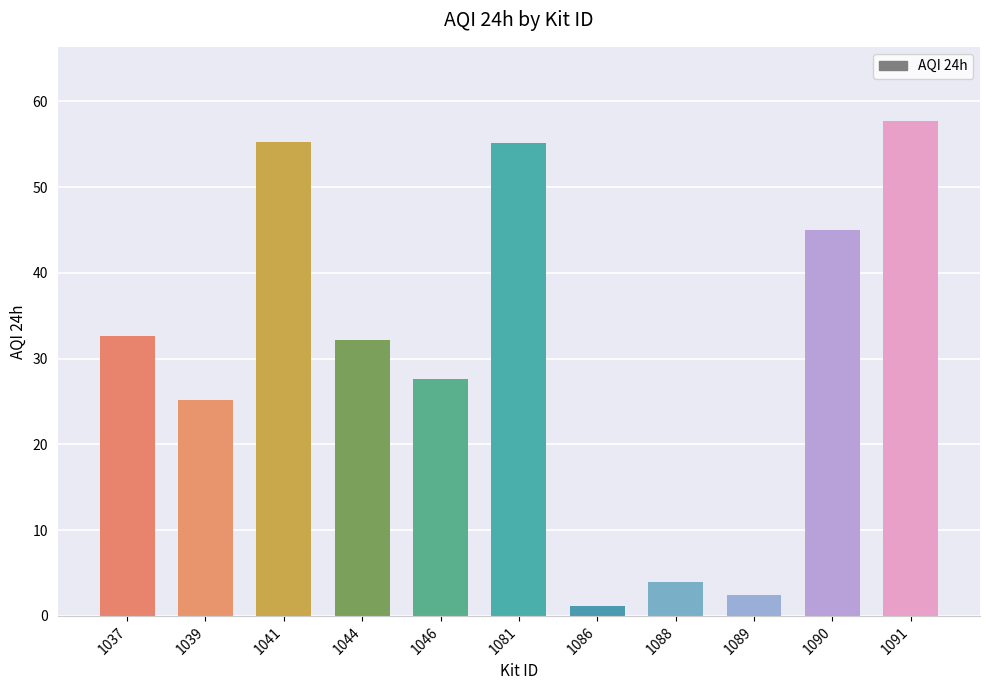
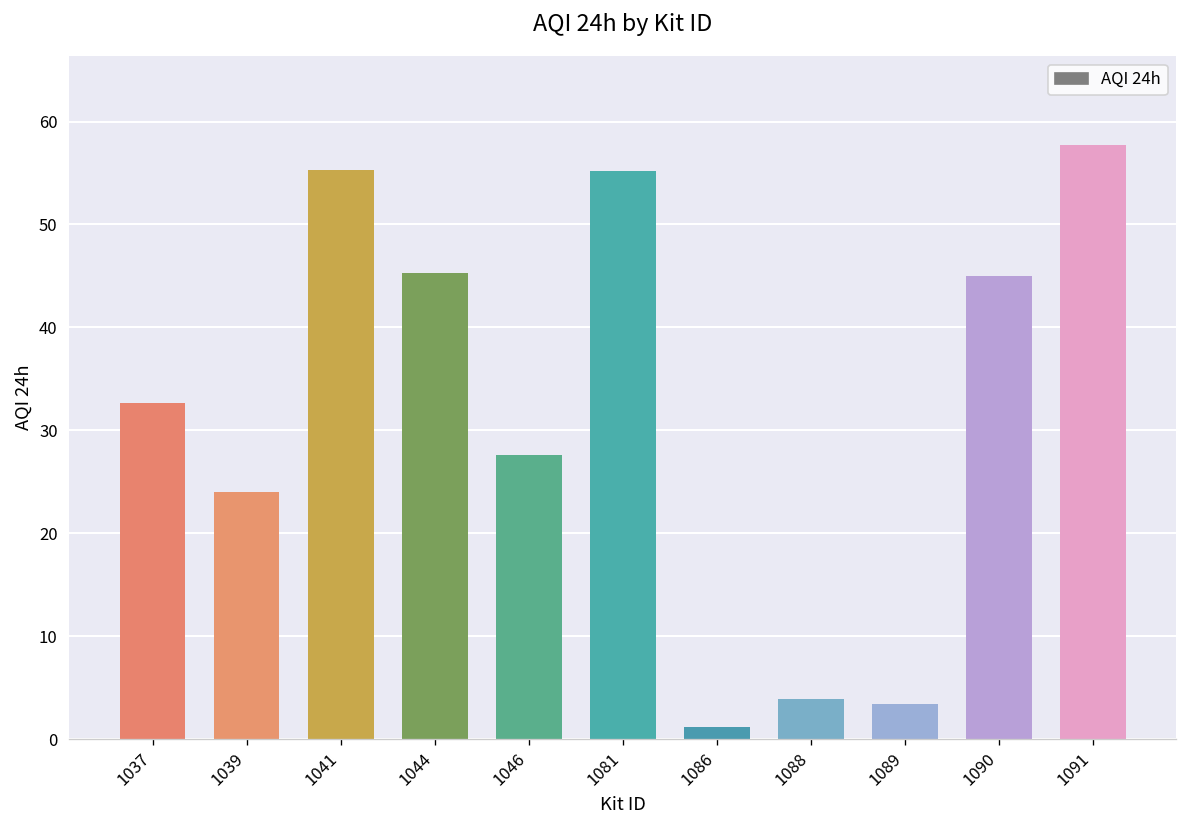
1039: 25 -> 24
1044: 32 -> 45
1089: 2 -> 3
